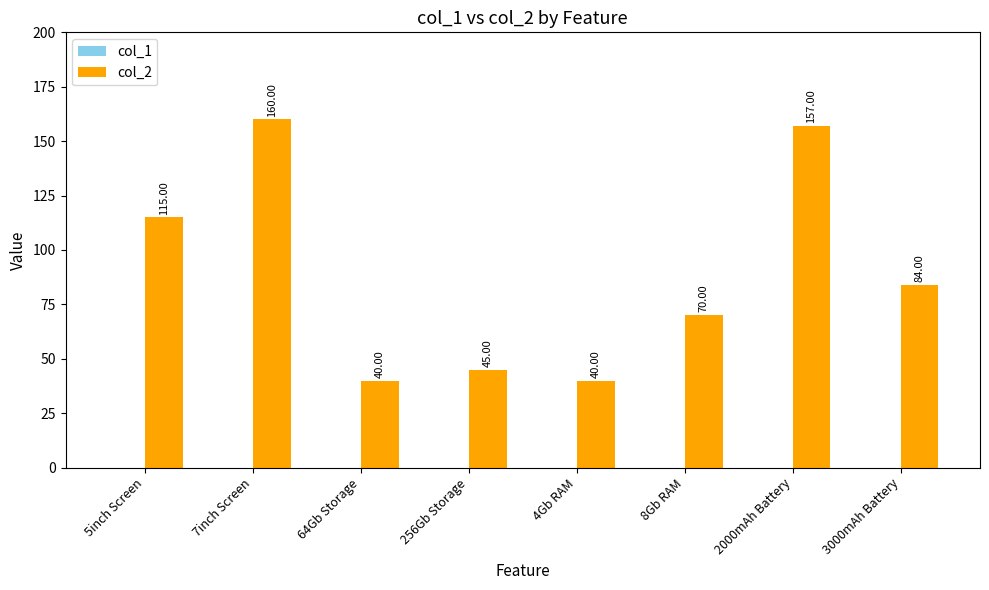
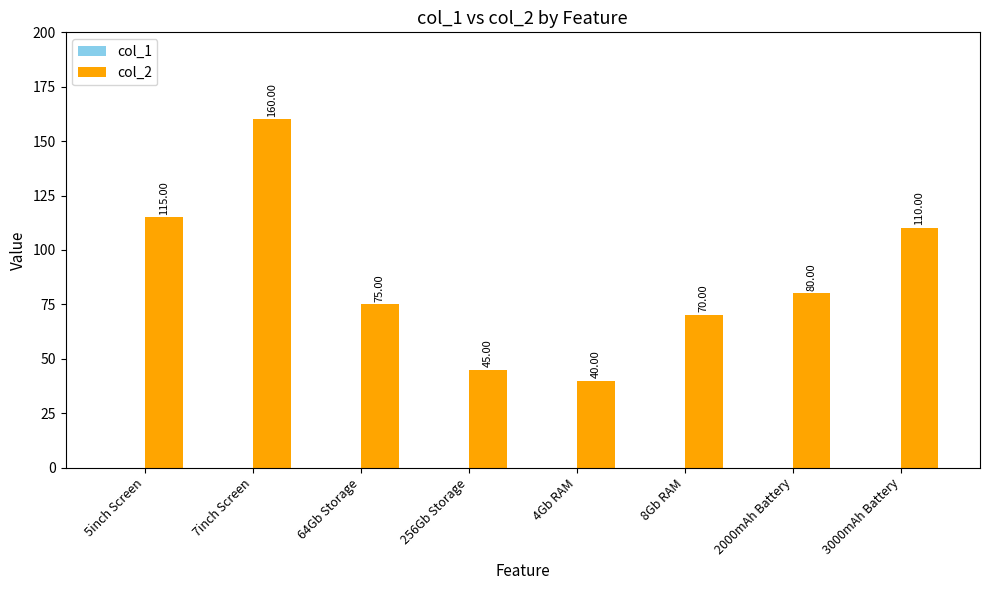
col_2, 64Gb Storage: 40.00 -> 75.00
col_2, 2000mAh Battery: 157.00 -> 80.00
col_2, 3000mAh Battery: 84.00 -> 110.00
